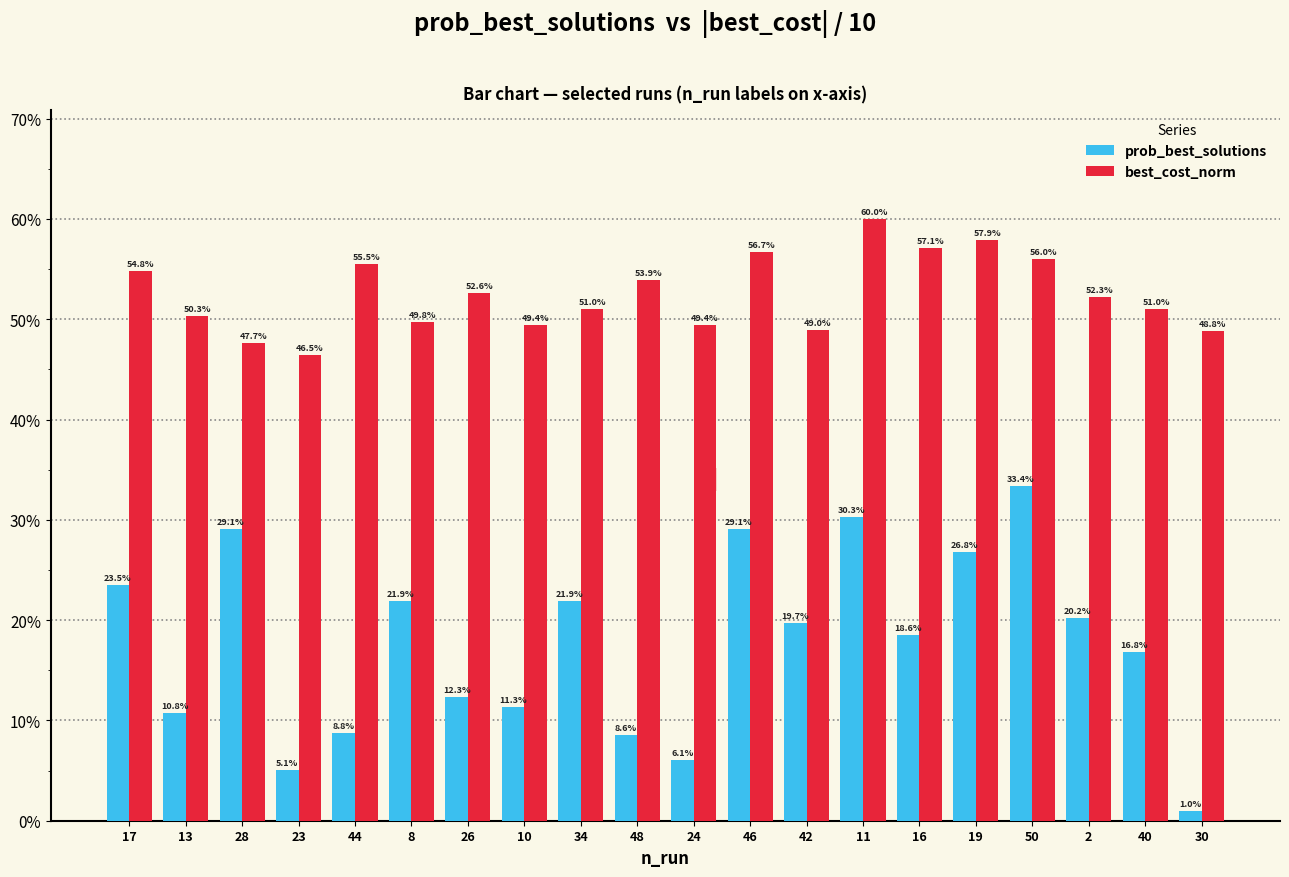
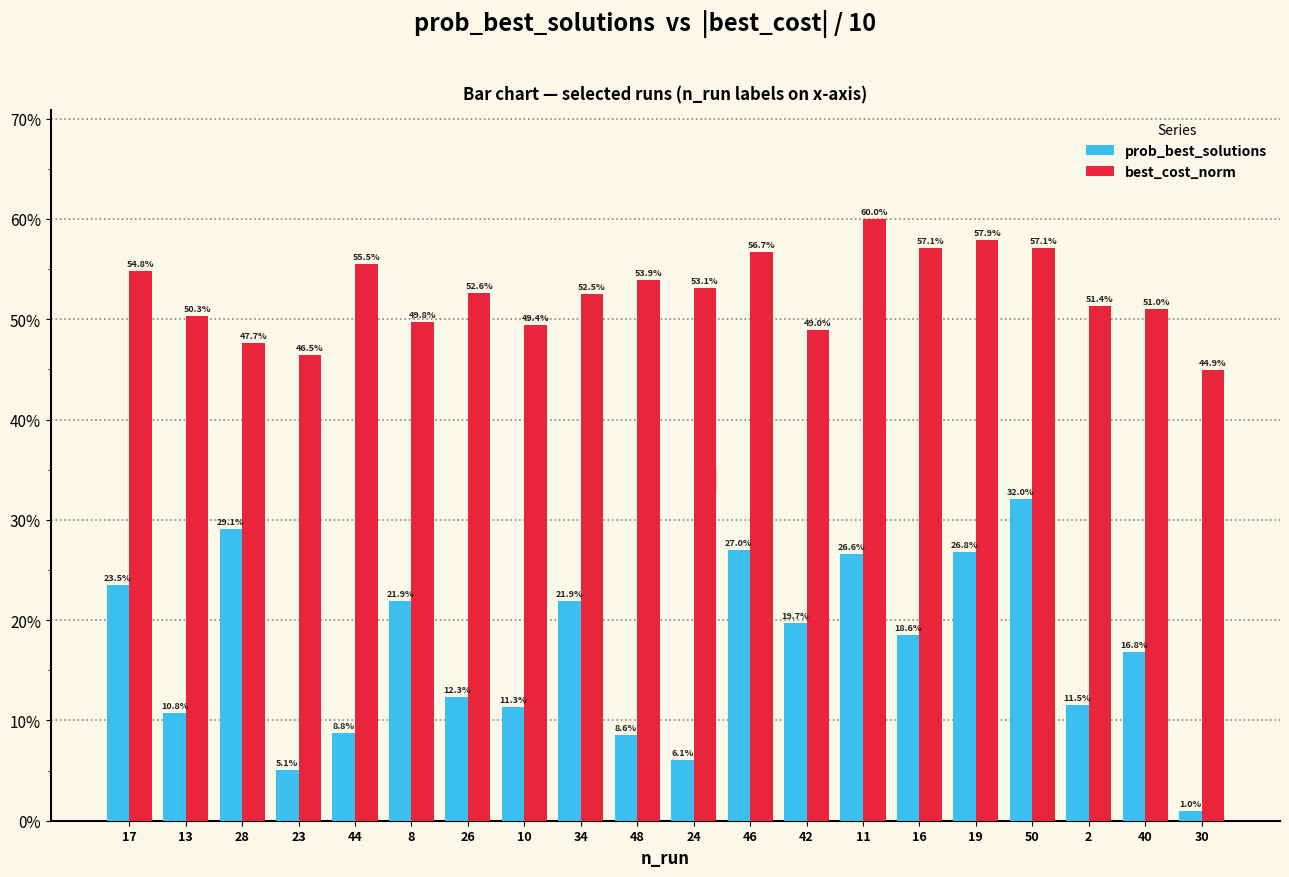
best_cost_norm, 34: 51.0% -> 52.5%
best_cost_norm, 24: 49.4% -> 53.1%
prob_best_solutions, 46: 29.1% -> 27.0%
prob_best_solutions, 11: 30.3% -> 26.6%
prob_best_solutions, 50: 33.4% -> 32.0%
best_cost_norm, 50: 56.0% -> 57.1%
prob_best_solutions, 2: 20.2% -> 11.5%
best_cost_norm, 2: 52.3% -> 51.4%
best_cost_norm, 30: 48.8% -> 44.9%
